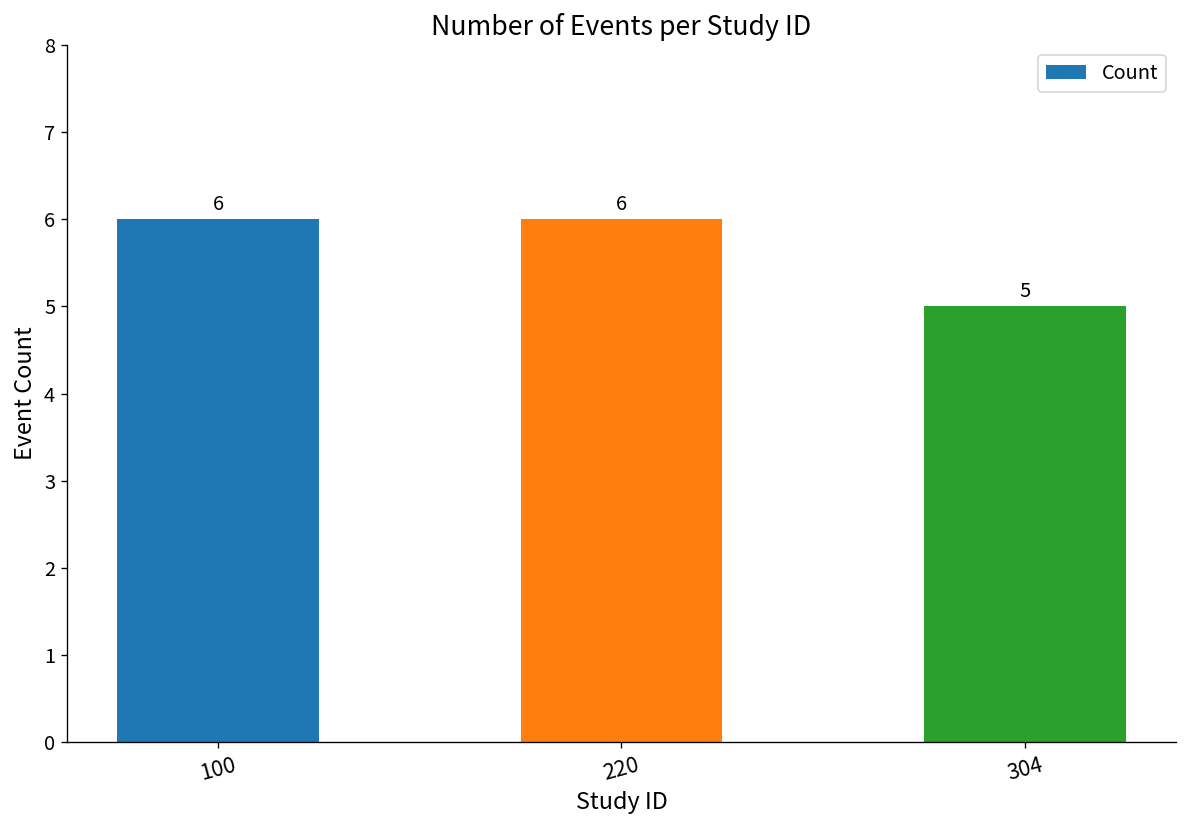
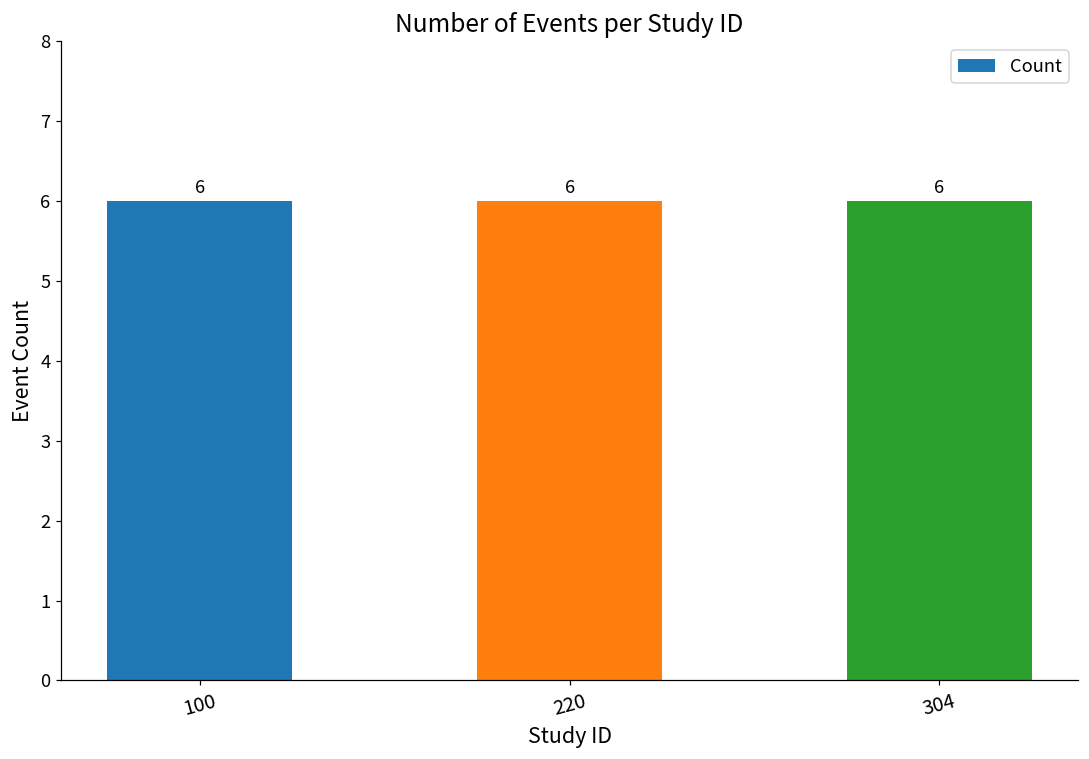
304: 5 -> 6
